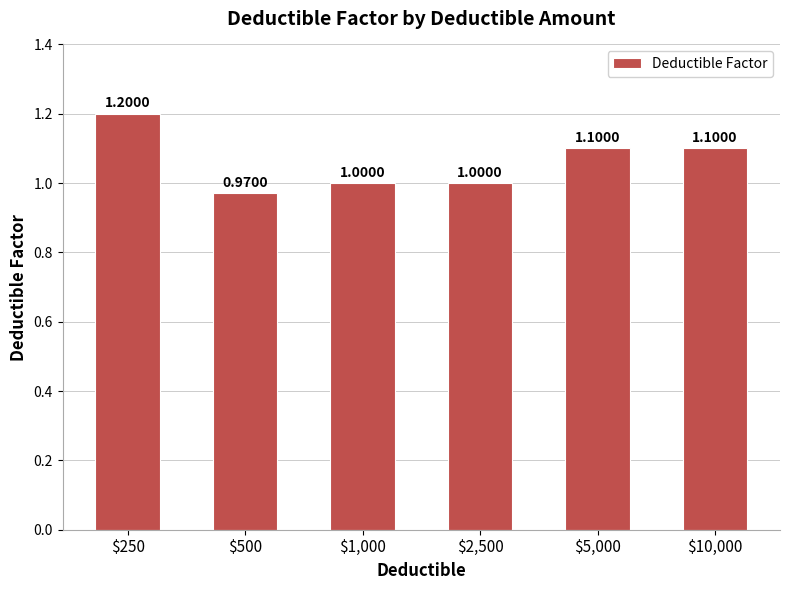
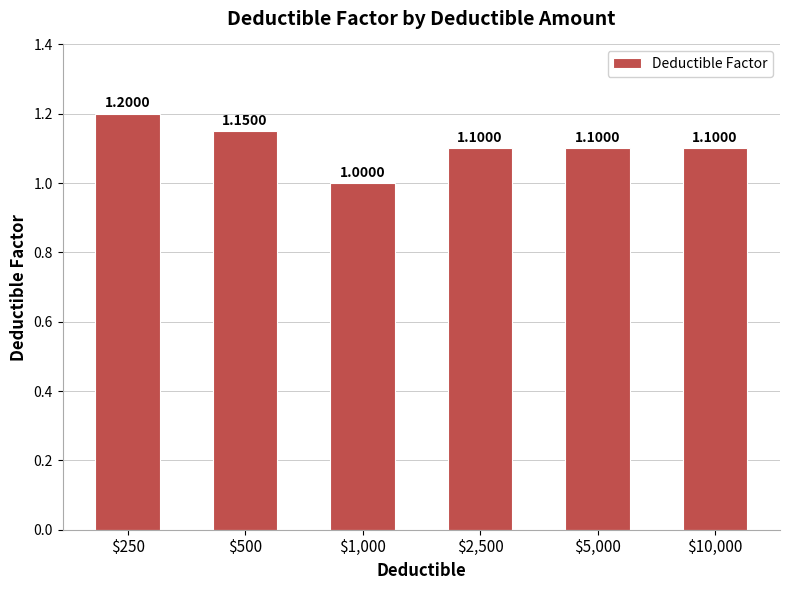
$500: 0.9700 -> 1.1500
$2,500: 1.0000 -> 1.1000
